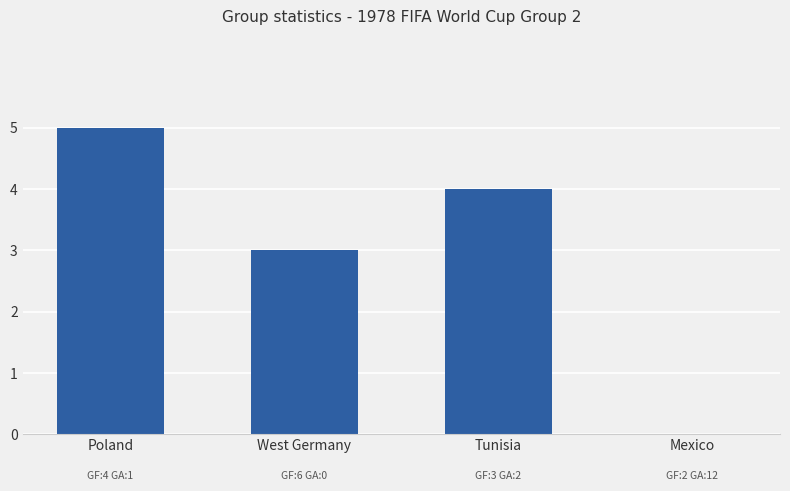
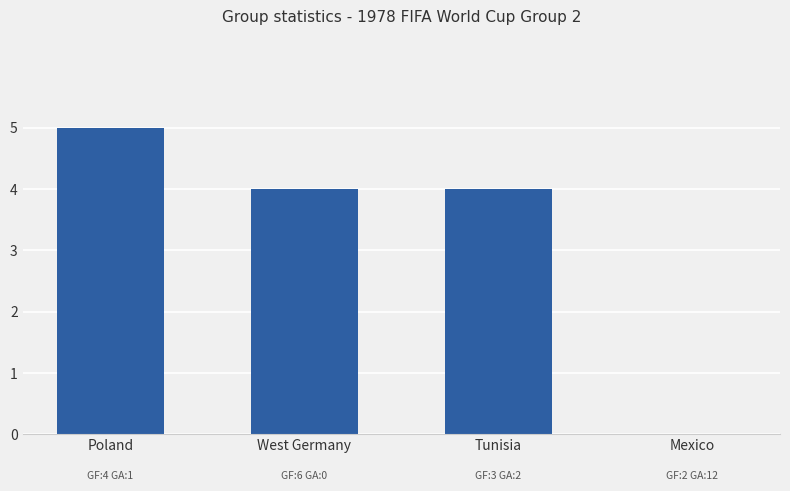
West Germany: 3 -> 4
